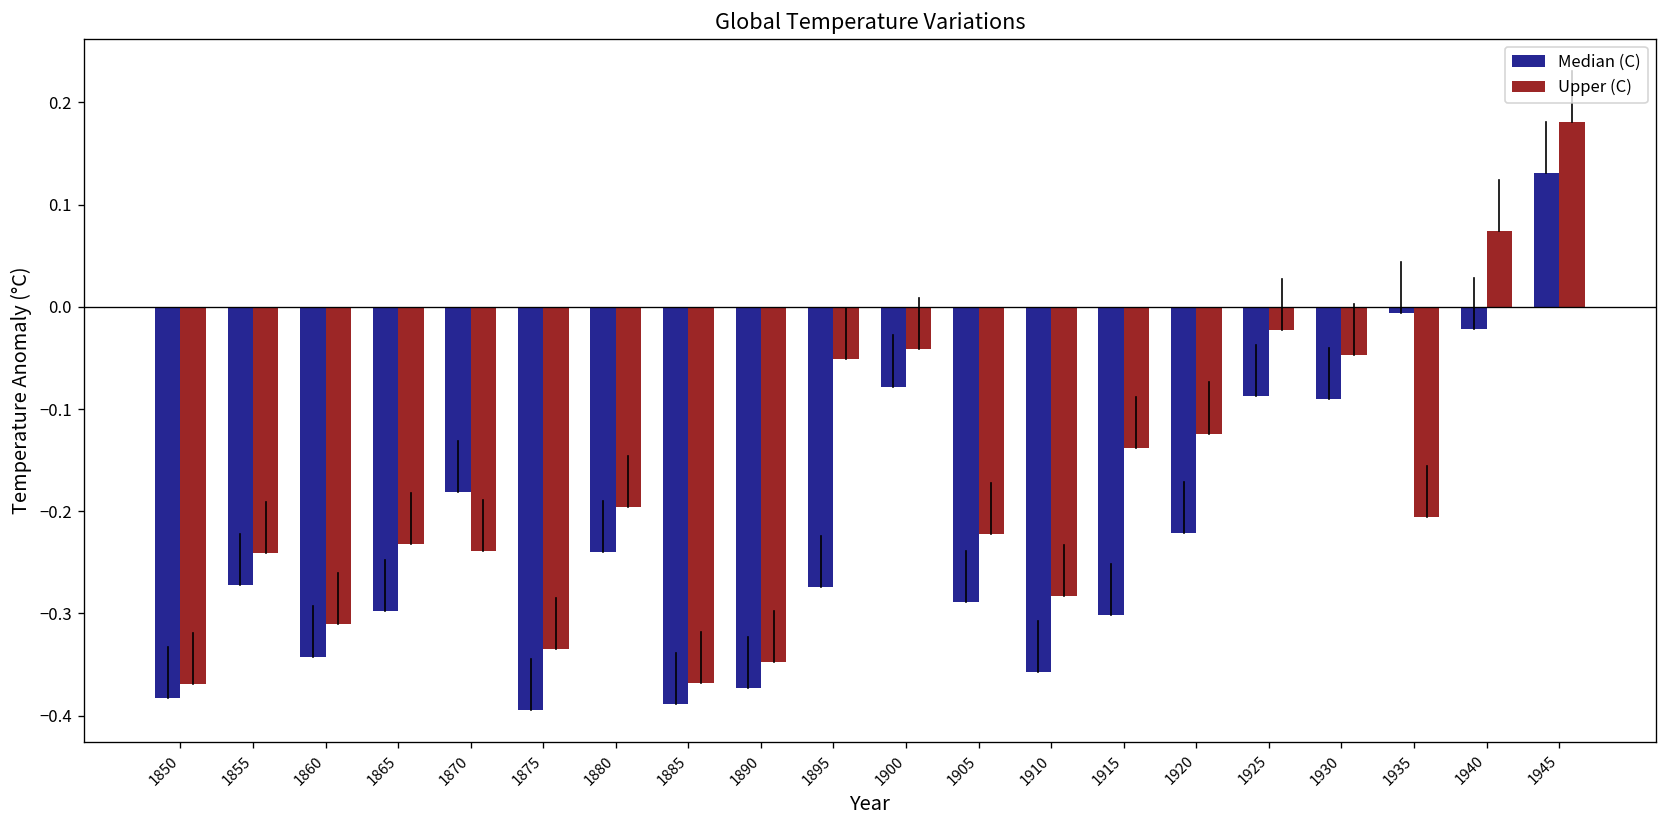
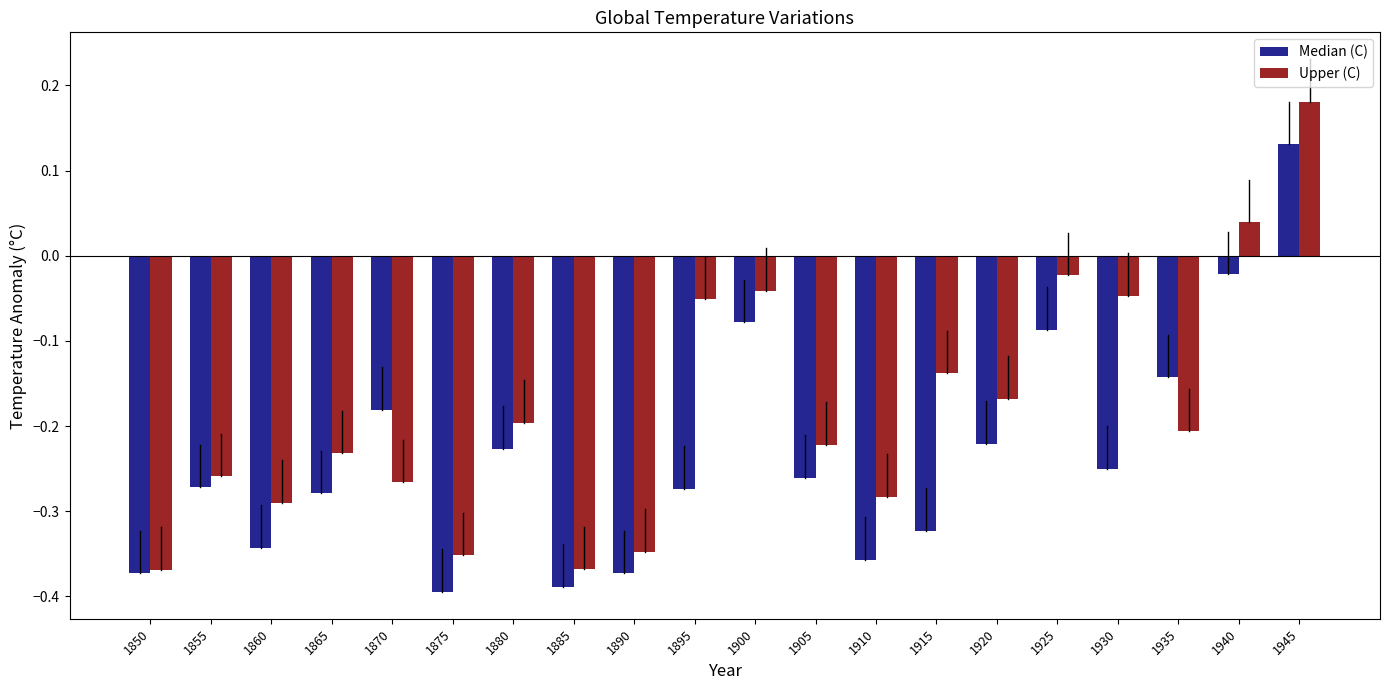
Median (C), 1850: -0.38 -> -0.37
Upper (C), 1855: -0.24 -> -0.26
Upper (C), 1860: -0.31 -> -0.29
Median (C), 1865: -0.30 -> -0.28
Upper (C), 1870: -0.24 -> -0.27
Upper (C), 1875: -0.34 -> -0.35
Median (C), 1880: -0.24 -> -0.23
Median (C), 1905: -0.29 -> -0.26
Median (C), 1915: -0.30 -> -0.32
Upper (C), 1920: -0.12 -> -0.17
Median (C), 1930: -0.09 -> -0.25
Median (C), 1935: -0.01 -> -0.14
Upper (C), 1940: 0.07 -> 0.04
